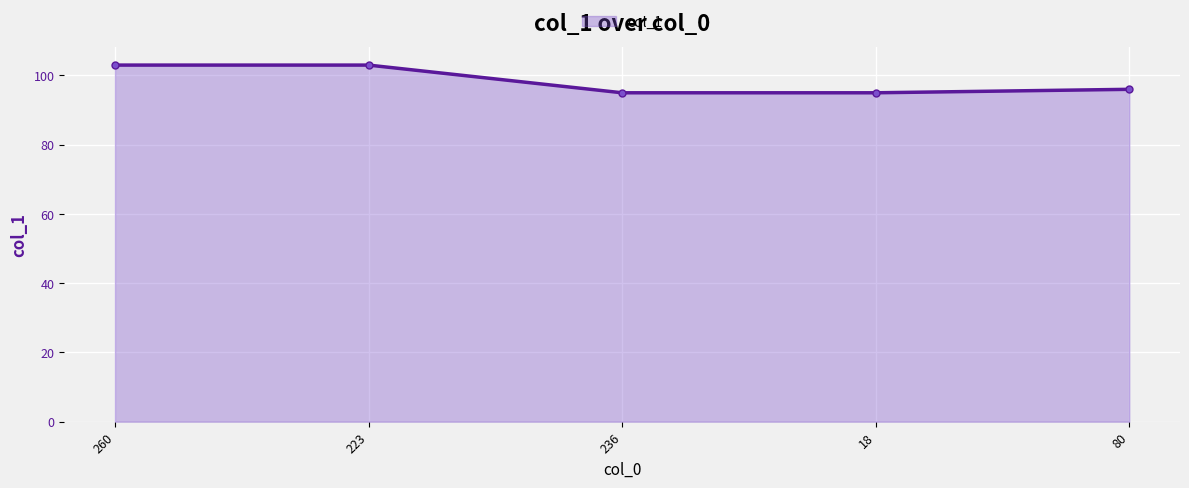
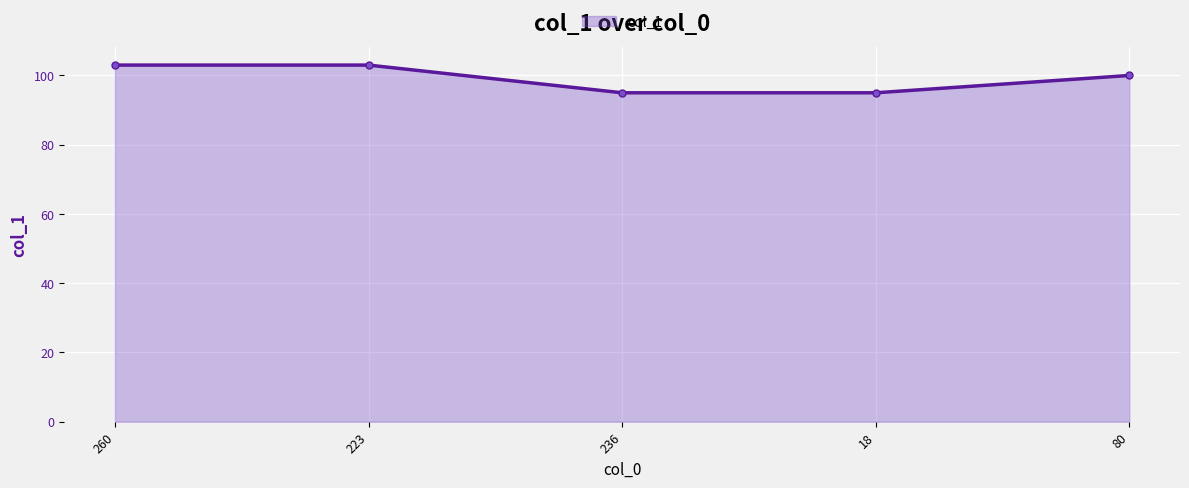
80: 96 -> 100
